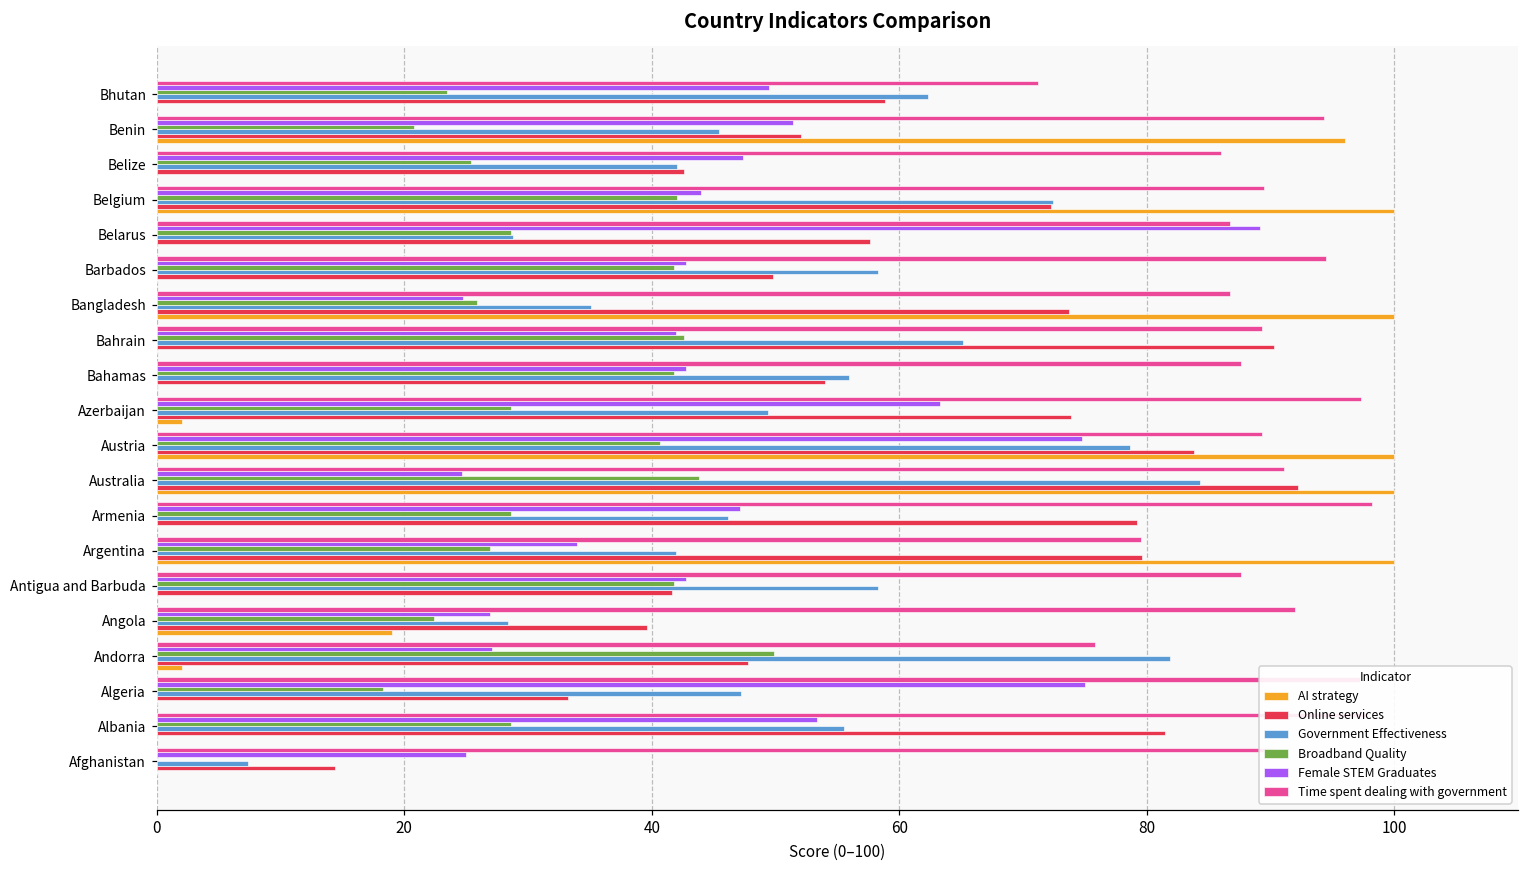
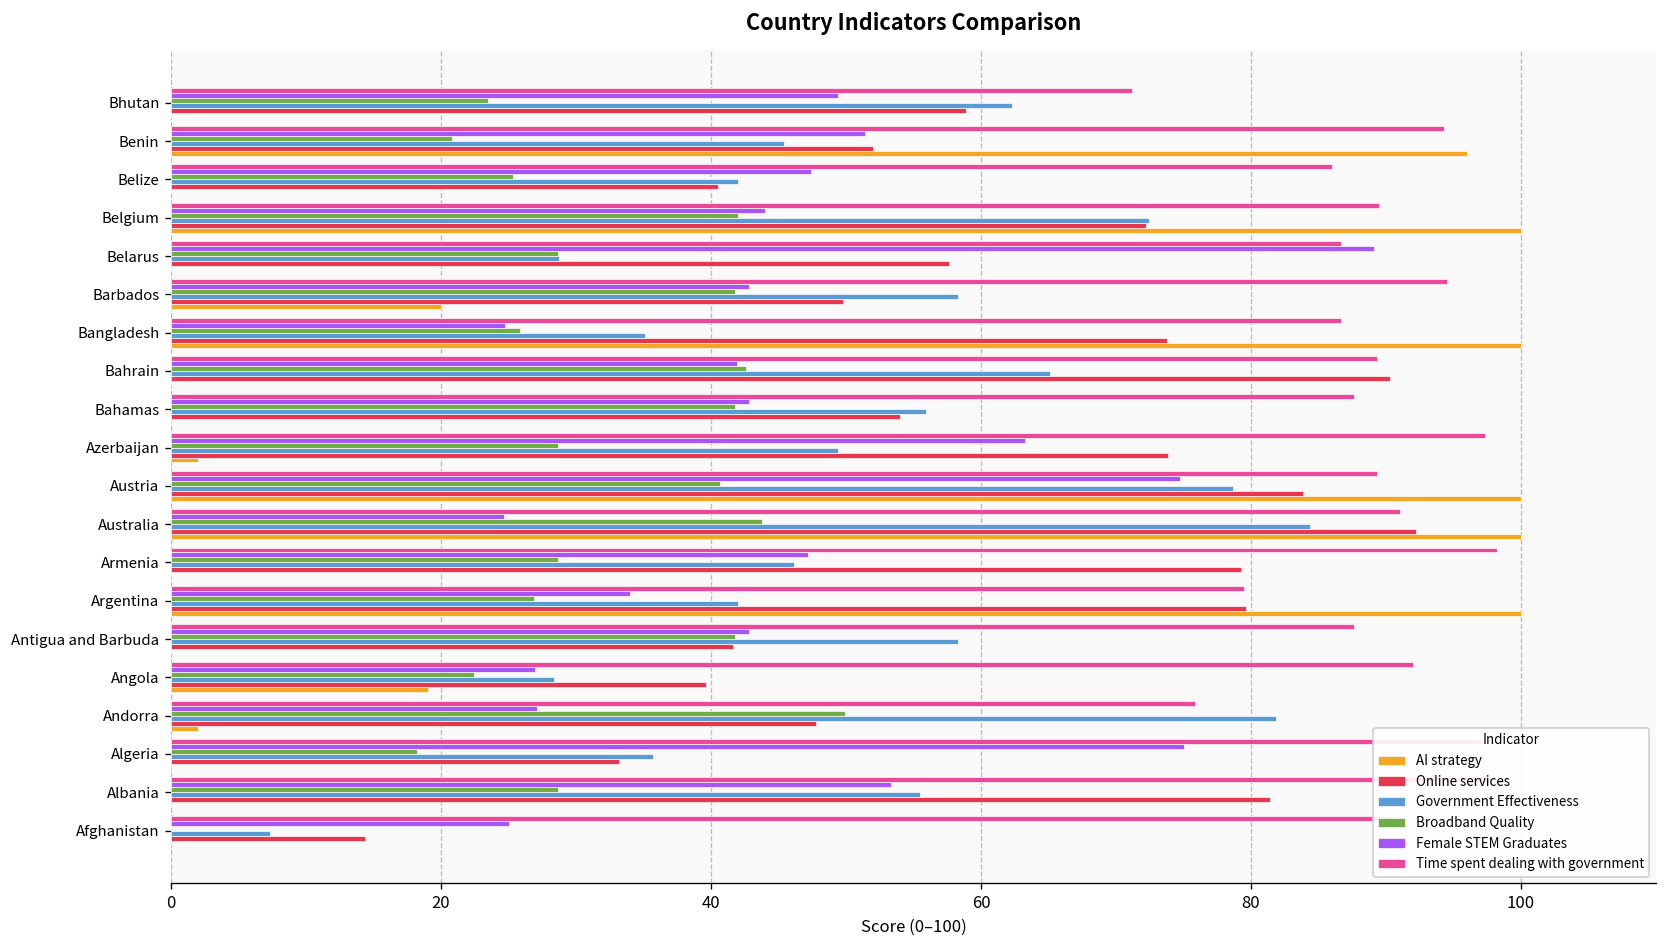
Online services, Belize: 42.6 -> 40.5
AI strategy, Barbados: 0 -> 20
Government Effectiveness, Algeria: 47.2 -> 35.7
